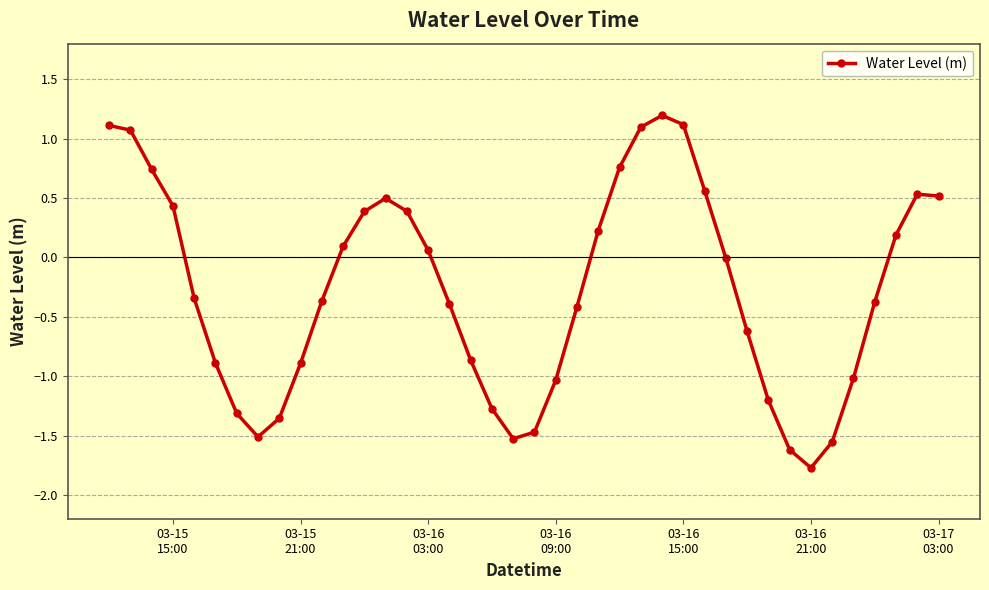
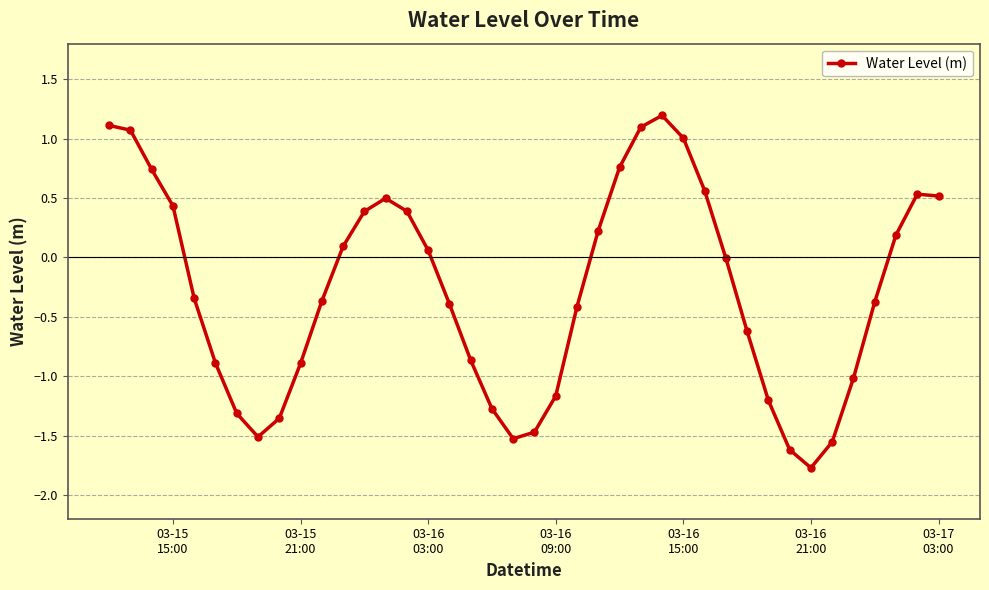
03-16 09:00: -1.03 -> -1.17
03-16 15:00: 1.12 -> 1.01
